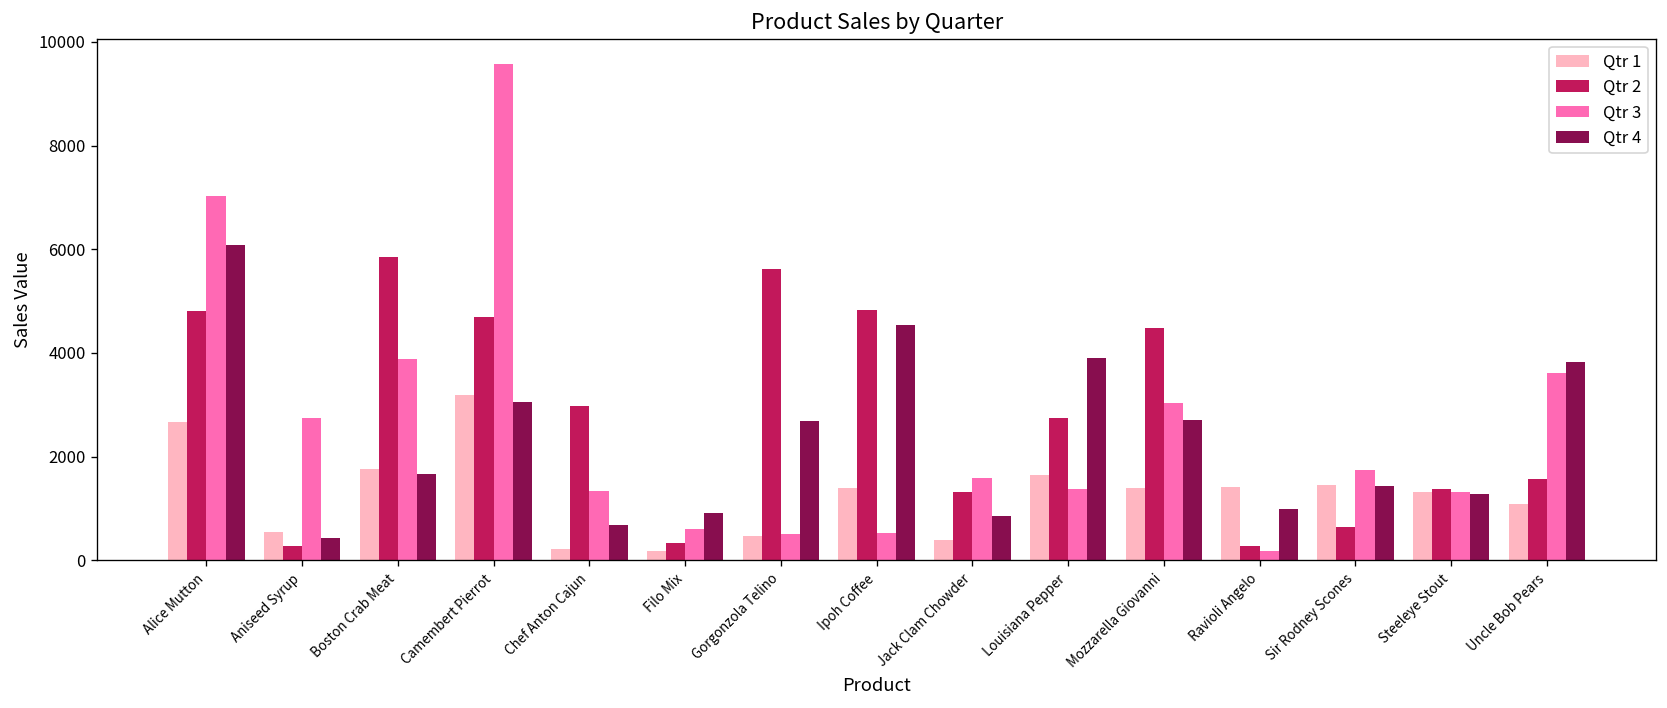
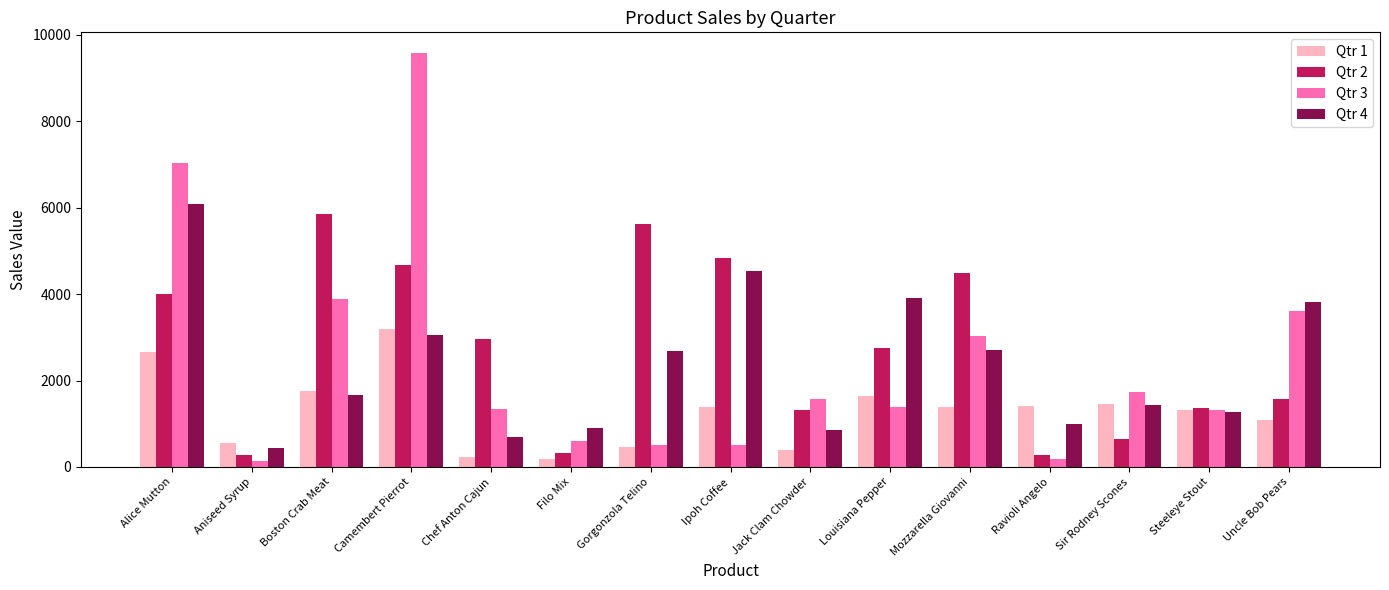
Qtr 2, Alice Mutton: 4800 -> 4000
Qtr 3, Aniseed Syrup: 2700 -> 100
